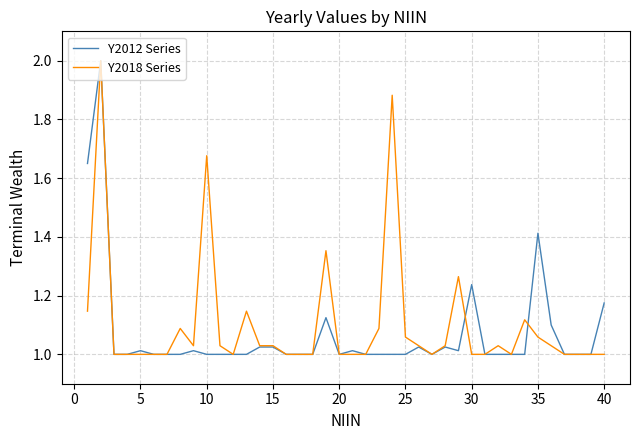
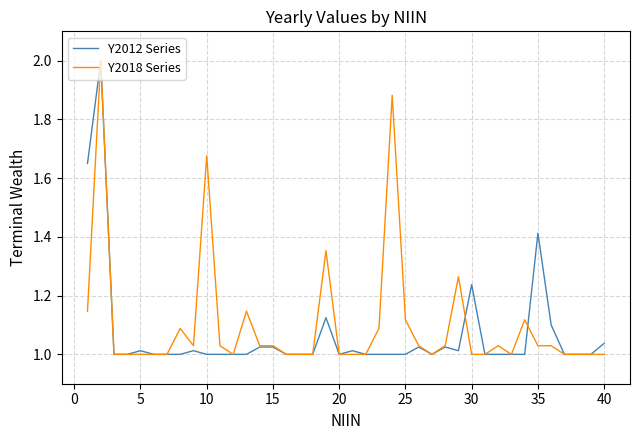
Y2018 Series, 25: 1.06 -> 1.12
Y2018 Series, 35: 1.06 -> 1.03
Y2012 Series, 40: 1.18 -> 1.04
